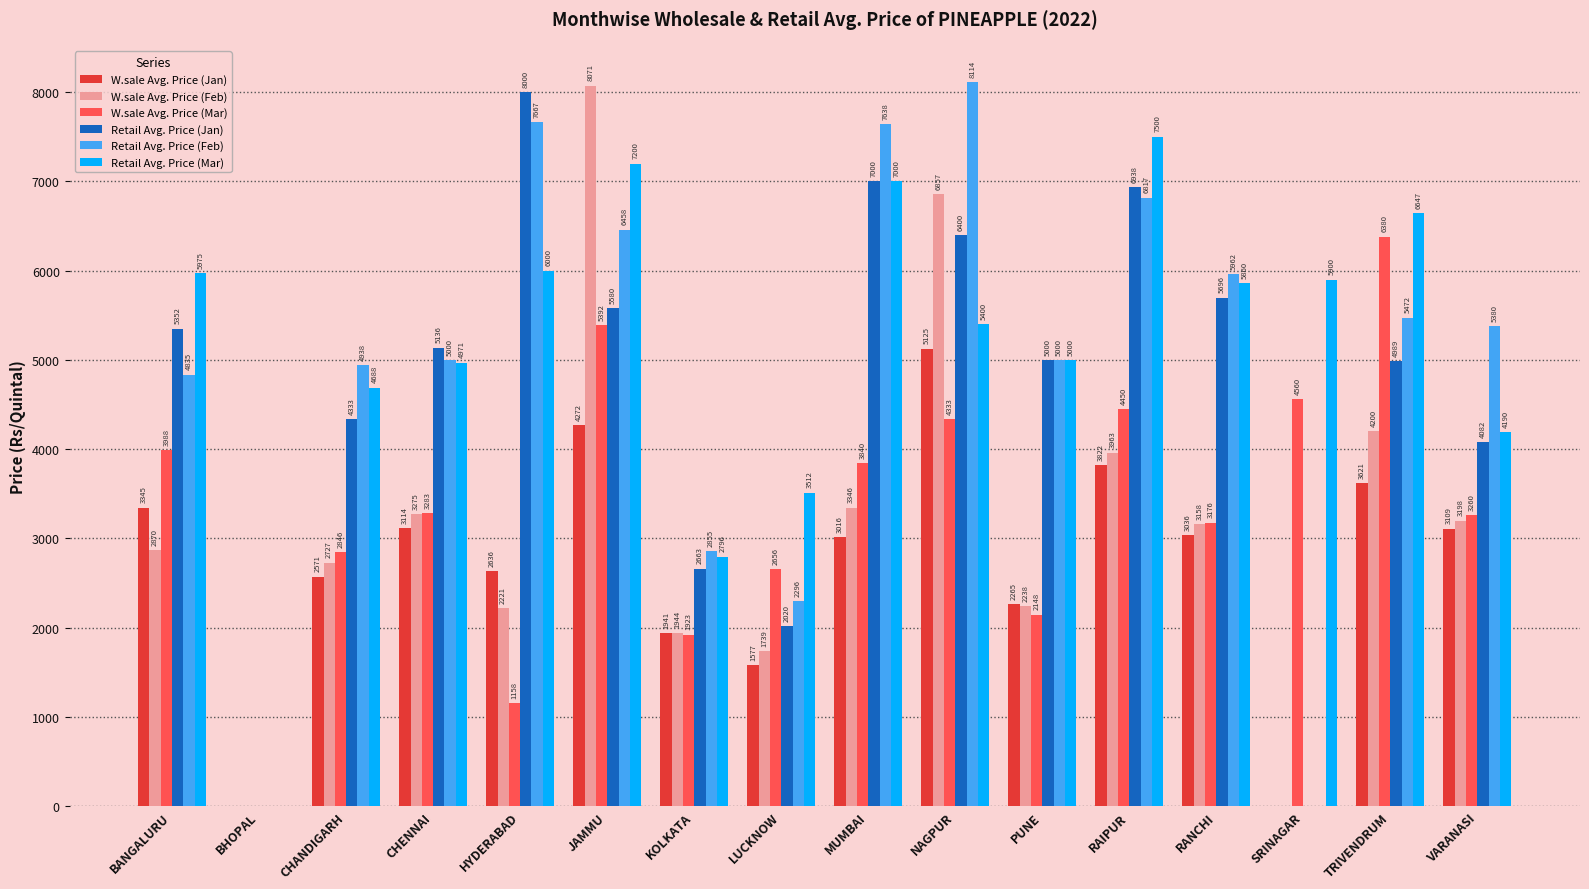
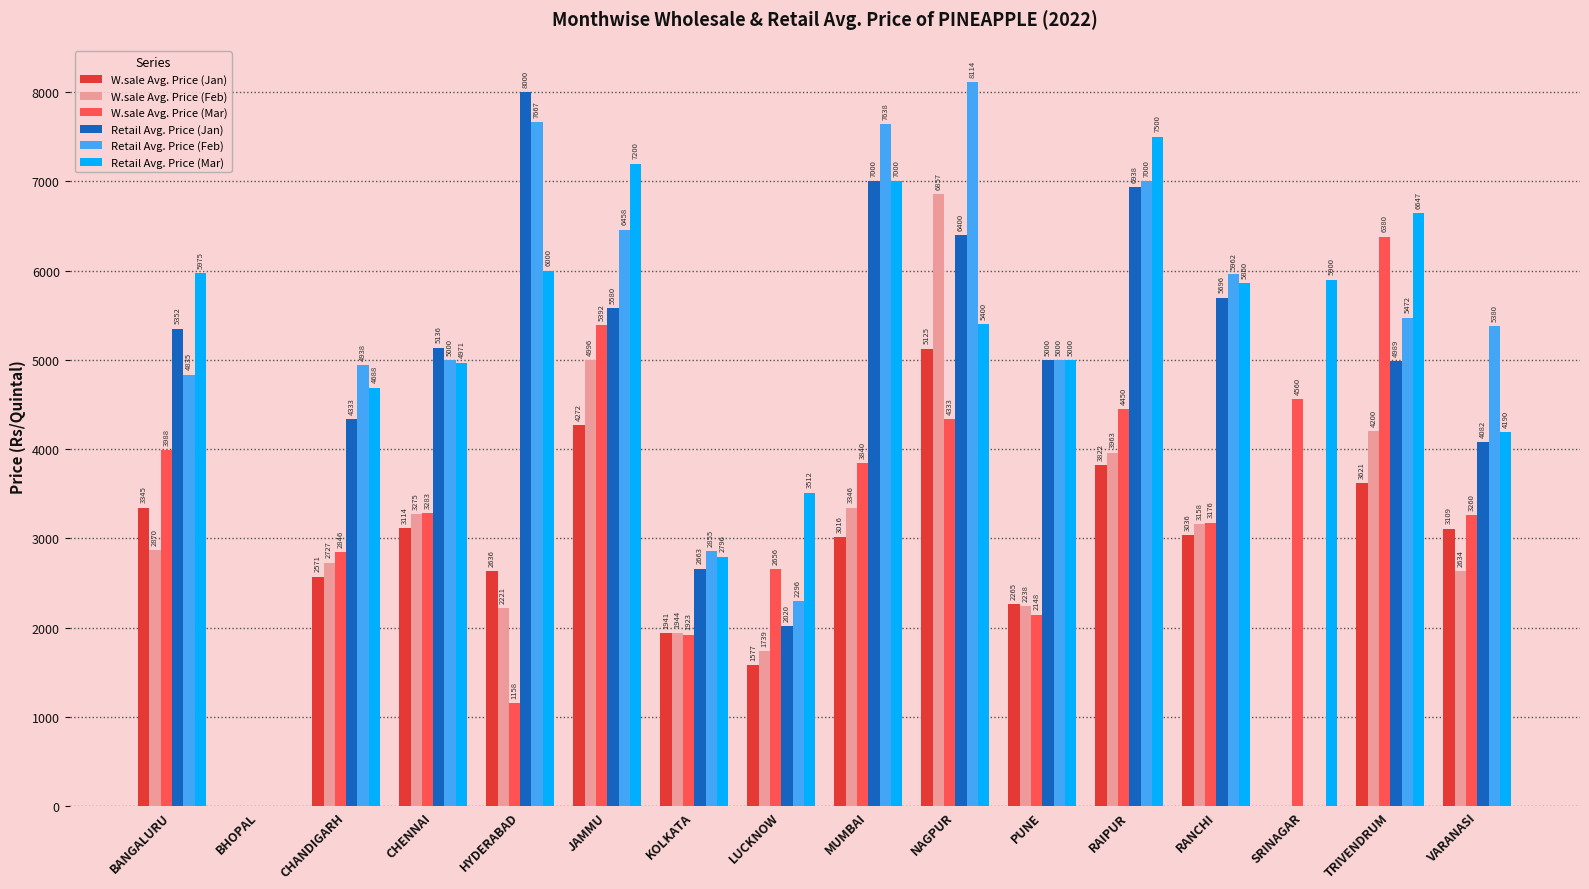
W.sale Avg. Price (Feb), JAMMU: 8071 -> 4996
Retail Avg. Price (Feb), RAIPUR: 6817 -> 7000
W.sale Avg. Price (Feb), VARANASI: 3198 -> 2634
